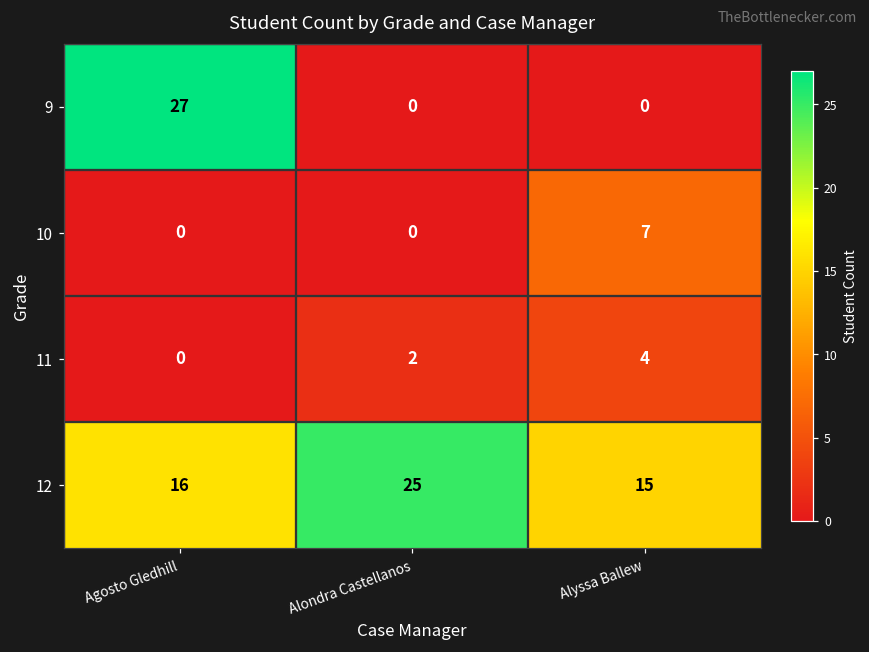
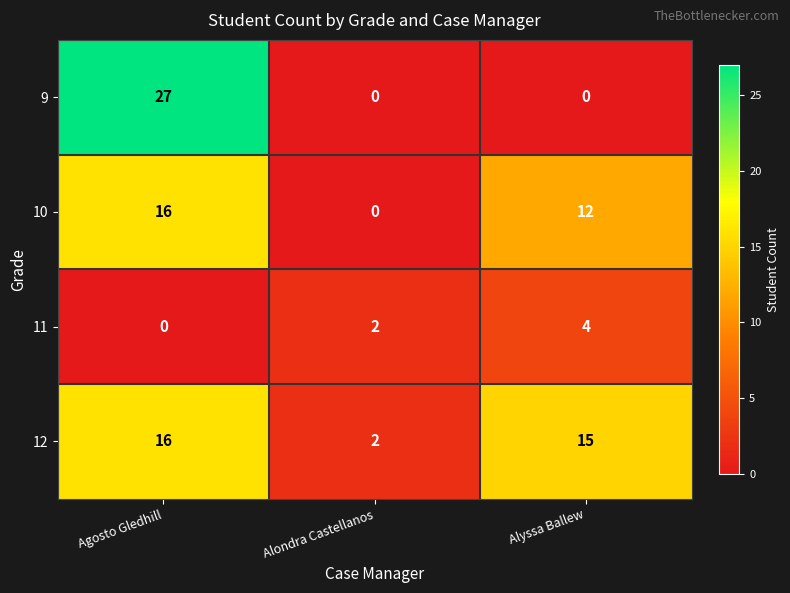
10, Agosto Gledhill: 0 -> 16
10, Alyssa Ballew: 7 -> 12
12, Alondra Castellanos: 25 -> 2
